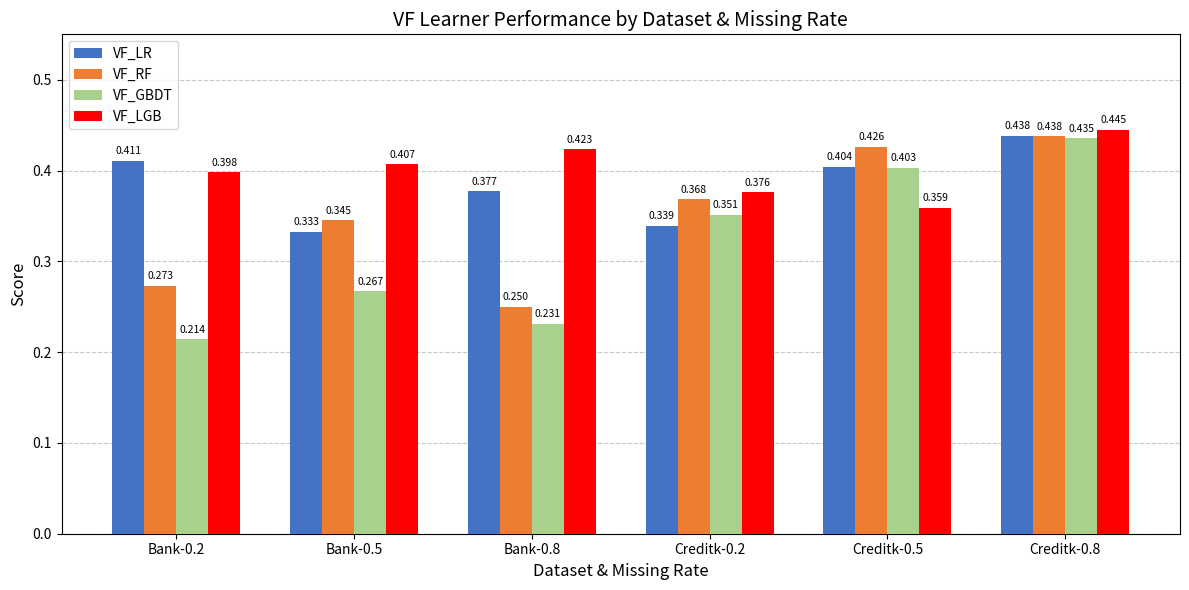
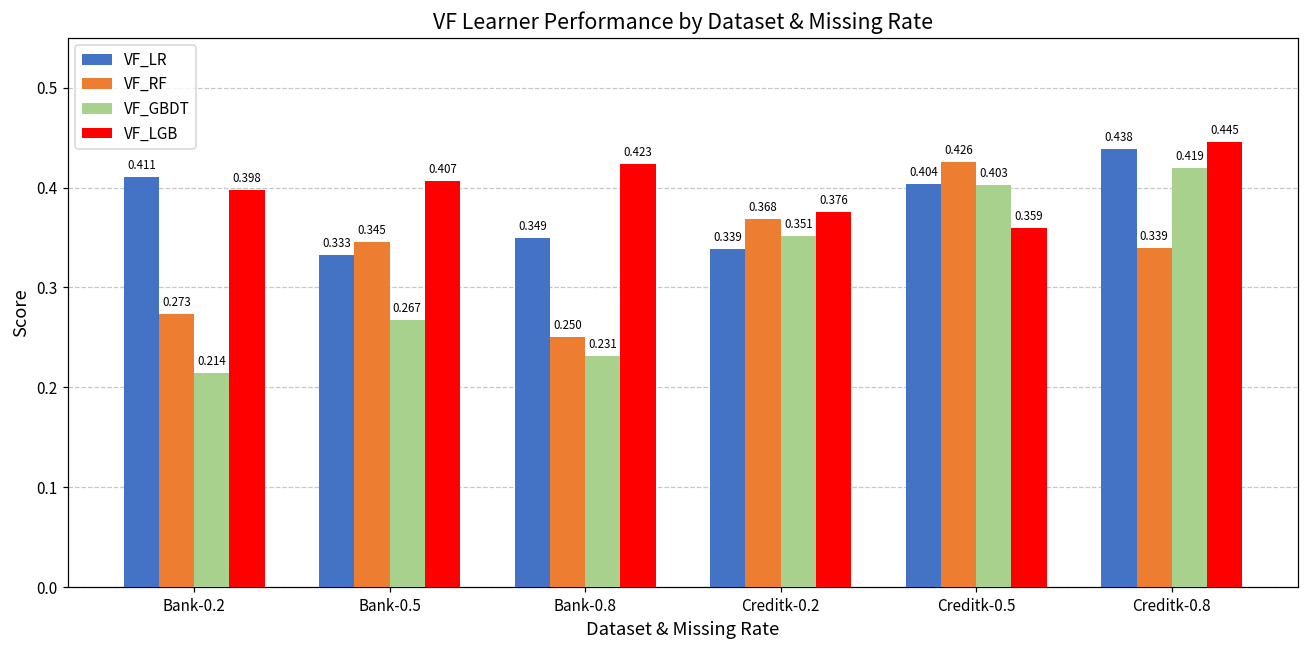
VF_LR, Bank-0.8: 0.377 -> 0.349
VF_RF, Creditk-0.8: 0.438 -> 0.339
VF_GBDT, Creditk-0.8: 0.435 -> 0.419
